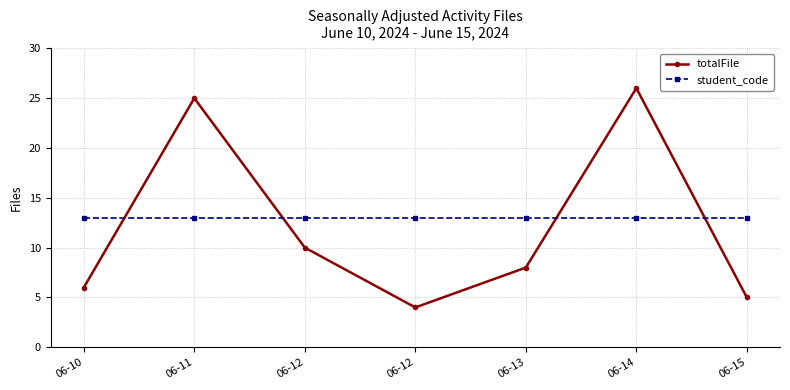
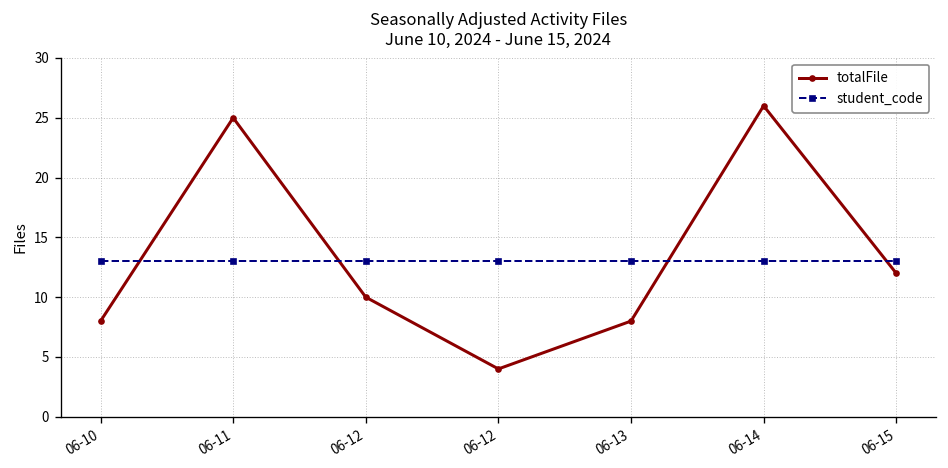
totalFile, 06-10: 6 -> 8
totalFile, 06-15: 5 -> 12
